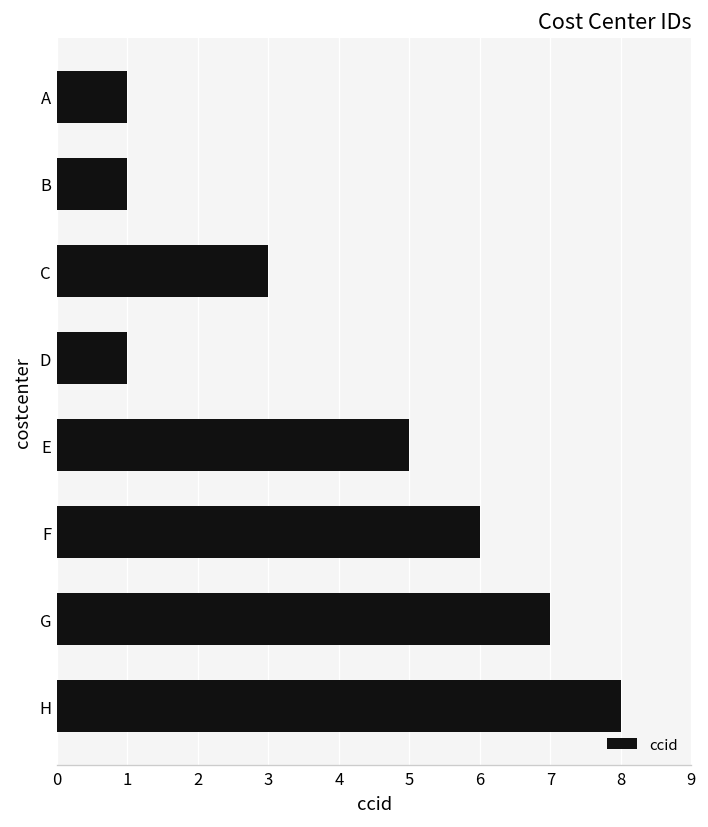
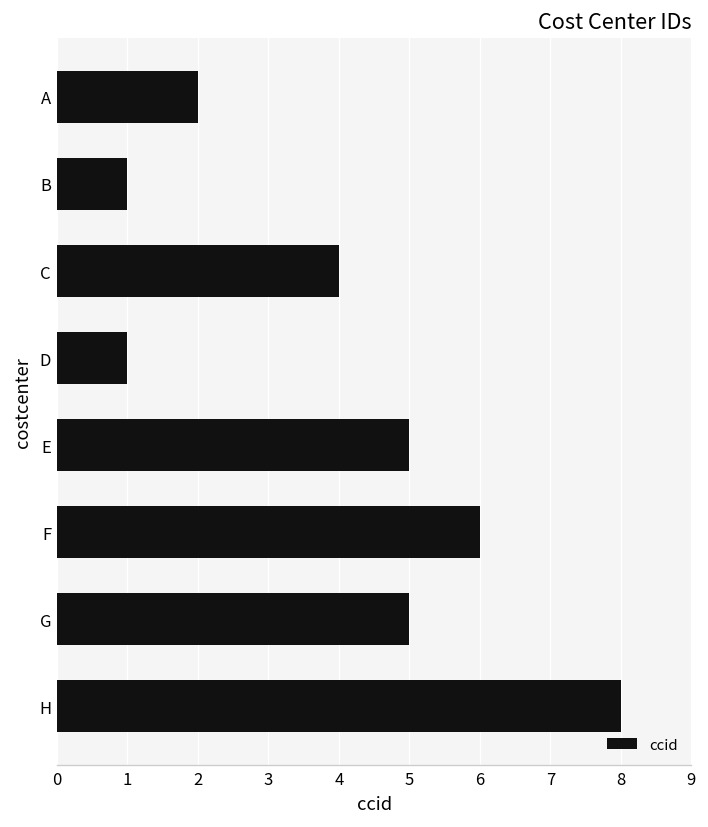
A: 1 -> 2
C: 3 -> 4
G: 7 -> 5
